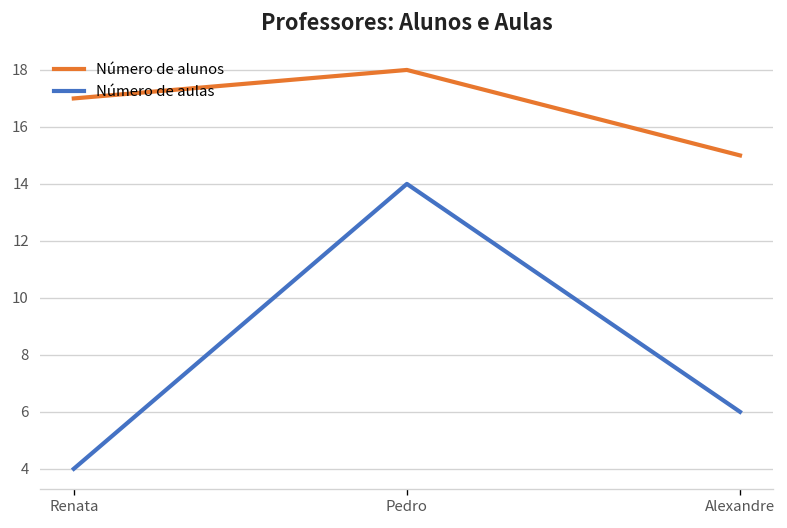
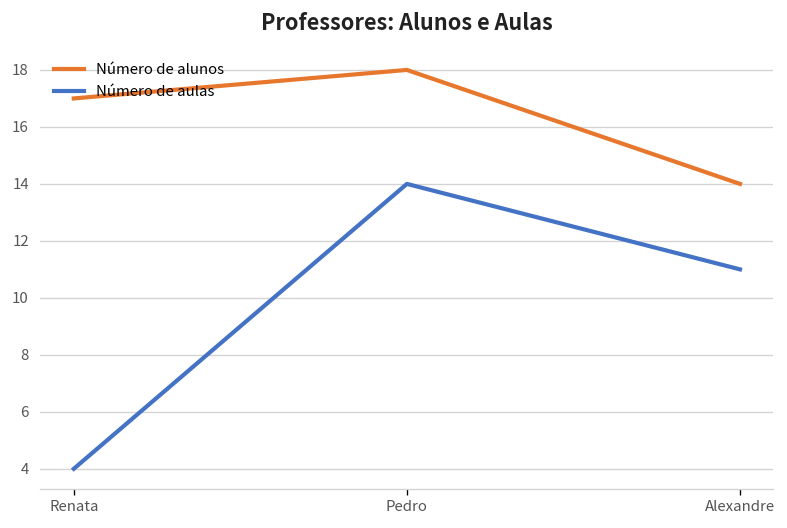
Número de alunos, Alexandre: 15 -> 14
Número de aulas, Alexandre: 6 -> 11
